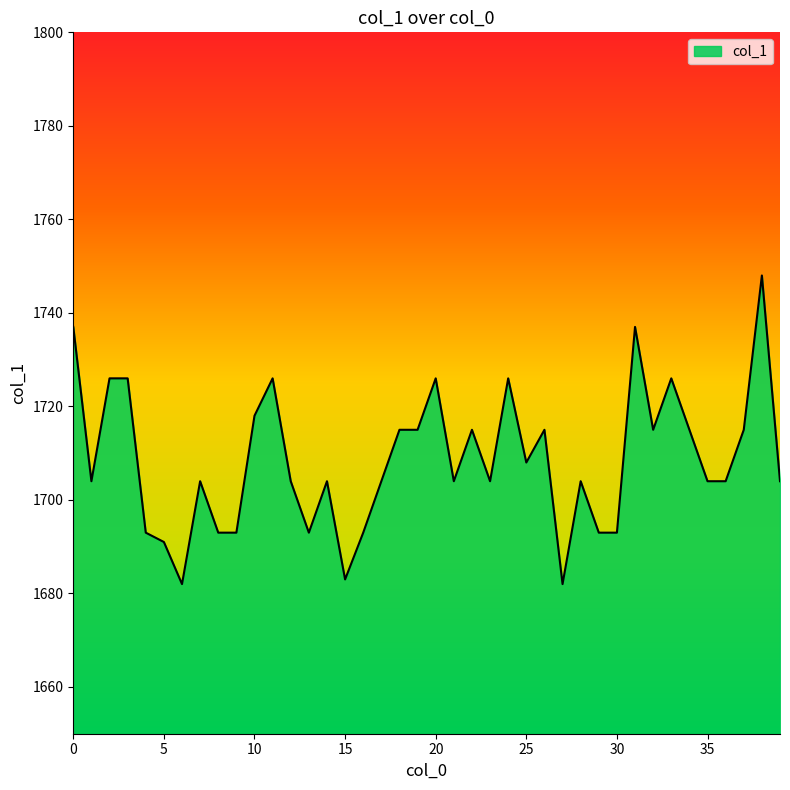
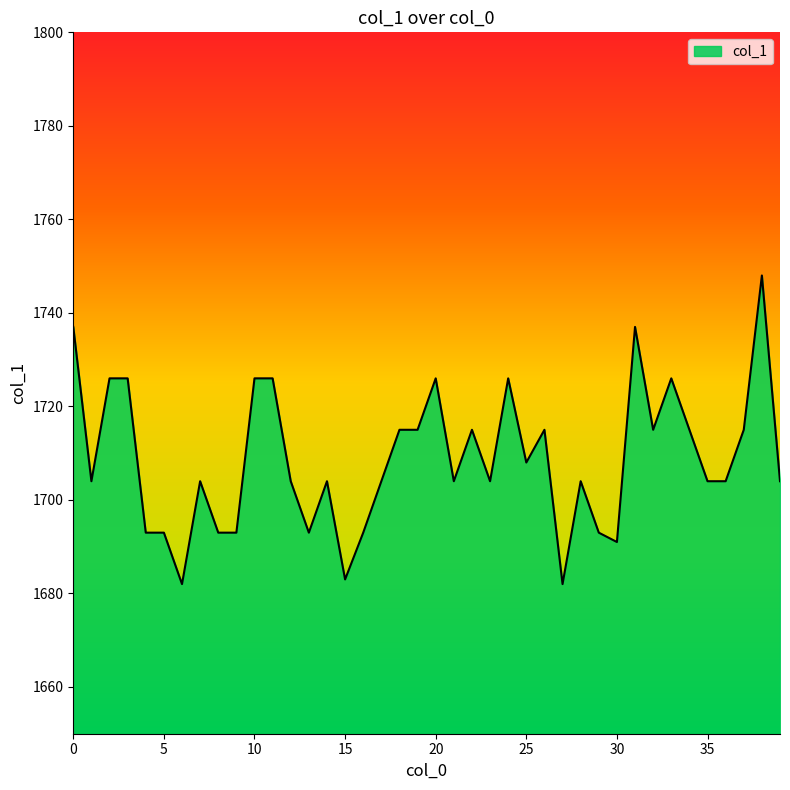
5: 1691 -> 1693
10: 1718 -> 1726
30: 1693 -> 1691
